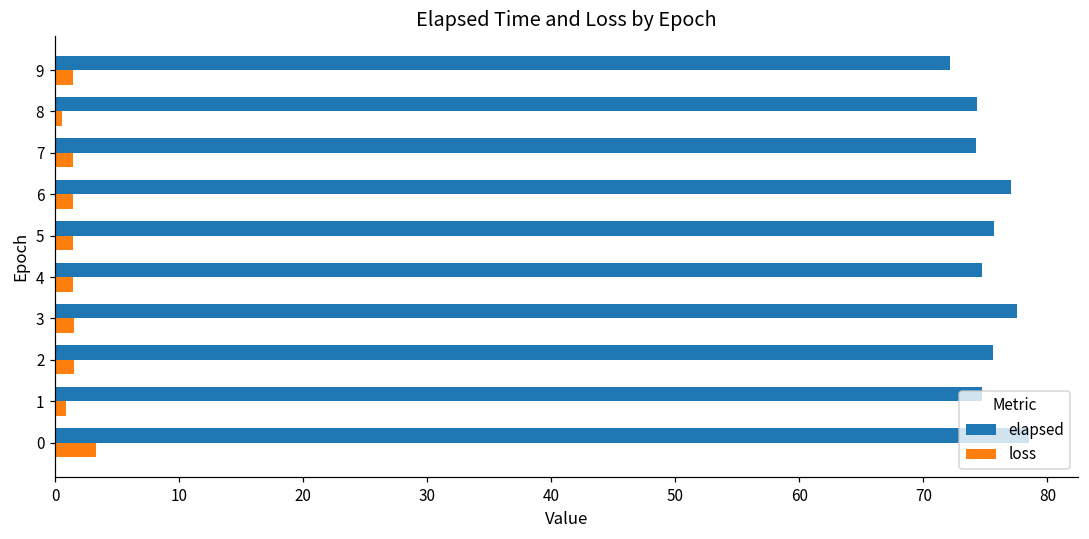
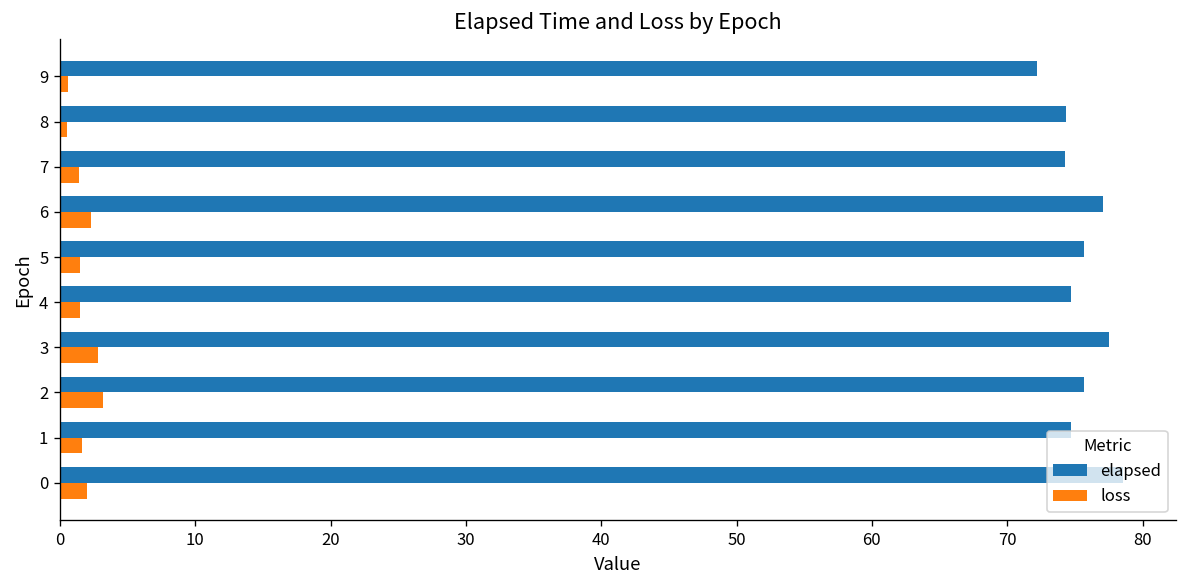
loss, 9: 1.4 -> 0.6
loss, 6: 1.4 -> 2.3
loss, 3: 1.5 -> 2.8
loss, 2: 1.6 -> 3.1
loss, 1: 0.9 -> 1.6
loss, 0: 3.3 -> 2.0
